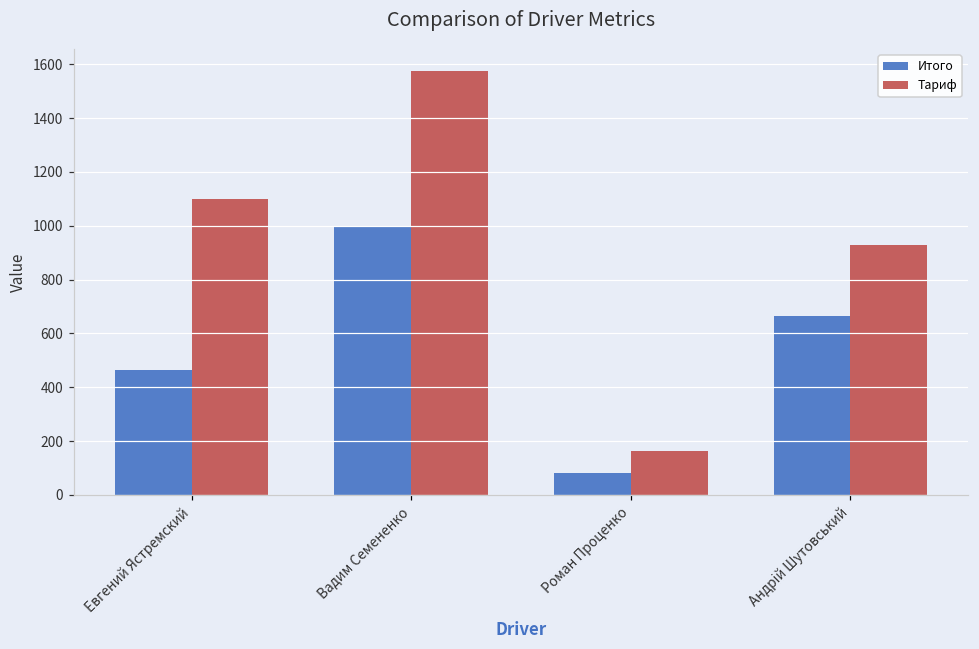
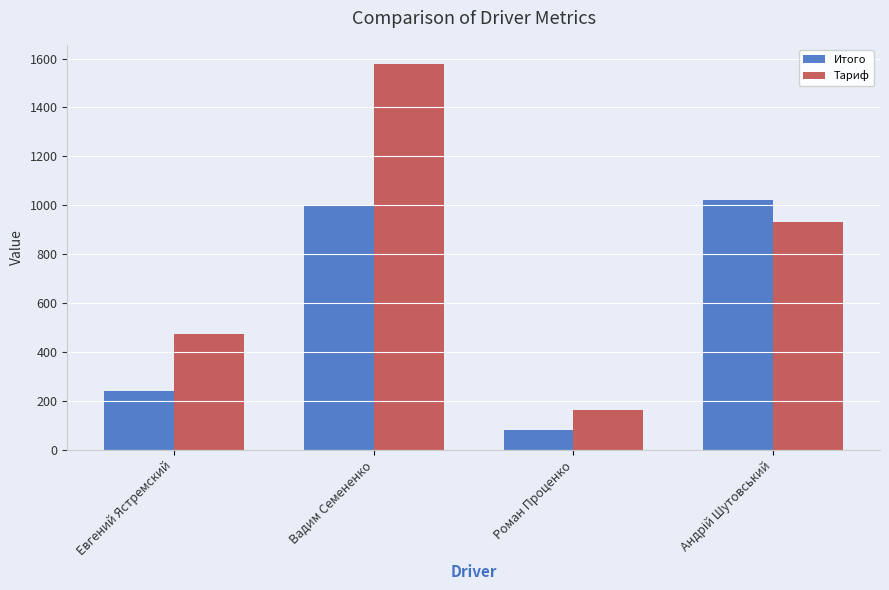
Итого, Евгений Ястремский: 460 -> 240
Тариф, Евгений Ястремский: 1100 -> 470
Итого, Андрій Шутовський: 660 -> 1020
